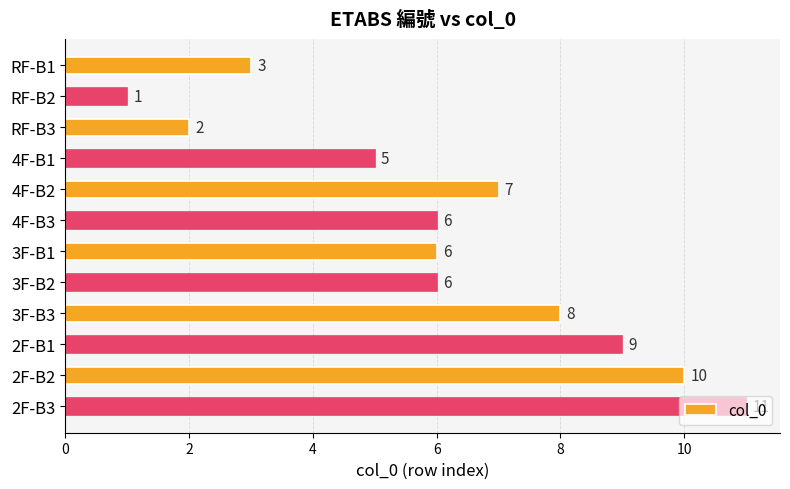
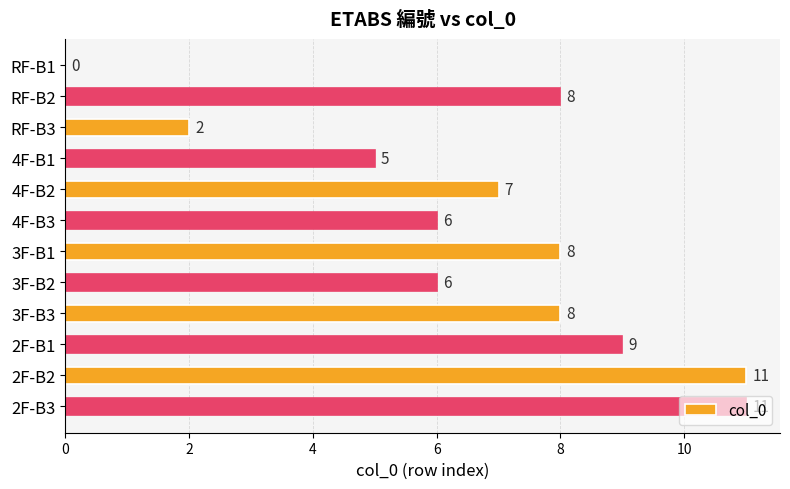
RF-B1: 3 -> 0
RF-B2: 1 -> 8
3F-B1: 6 -> 8
2F-B2: 10 -> 11
